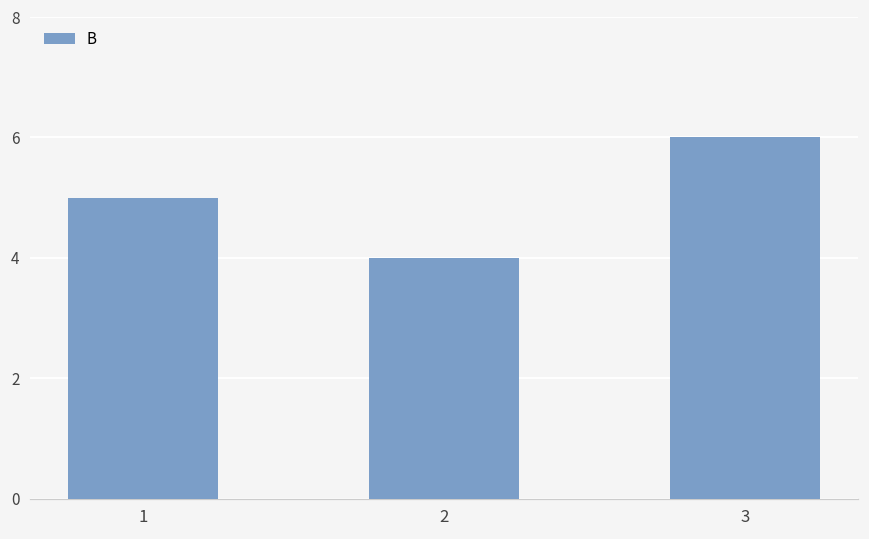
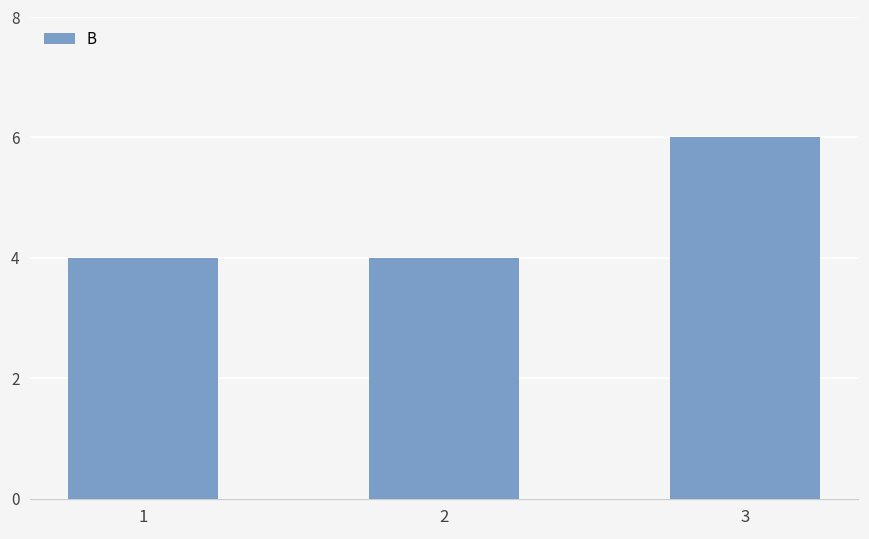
1: 5 -> 4
